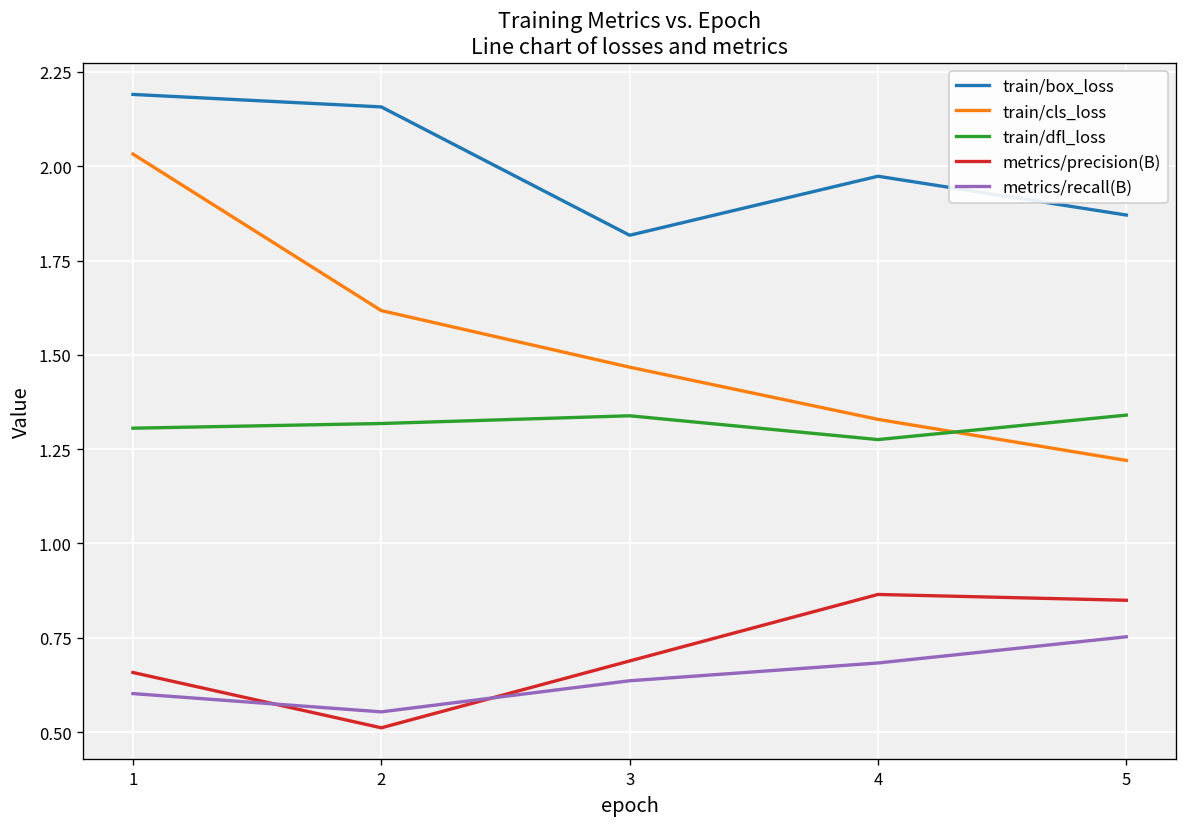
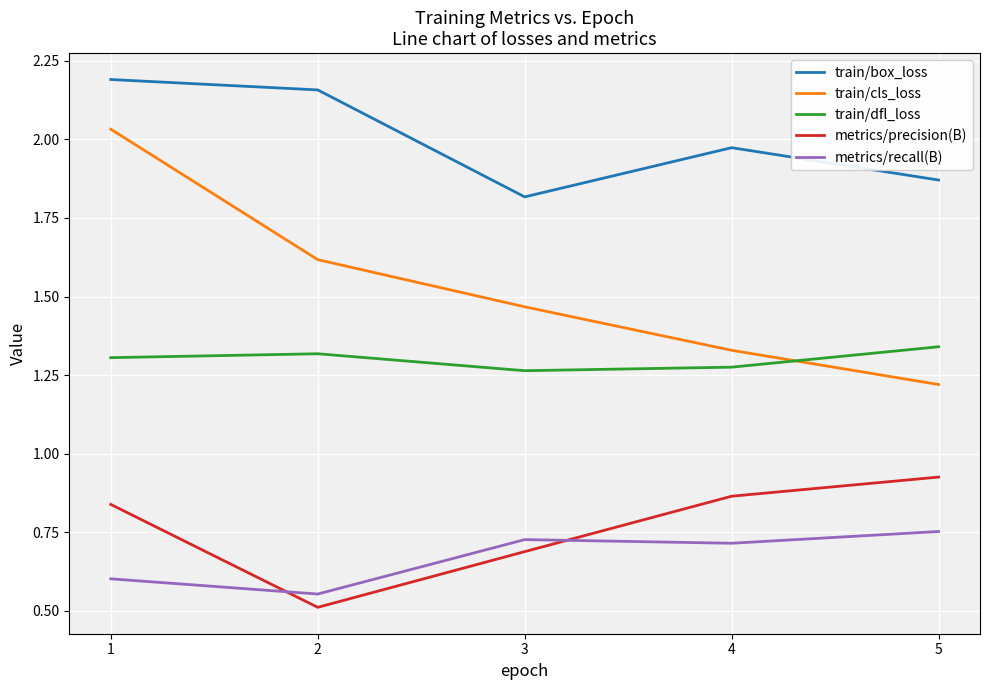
metrics/precision(B), 1: 0.66 -> 0.84
train/dfl_loss, 3: 1.34 -> 1.26
metrics/recall(B), 3: 0.64 -> 0.73
metrics/recall(B), 4: 0.68 -> 0.72
metrics/precision(B), 5: 0.85 -> 0.93
